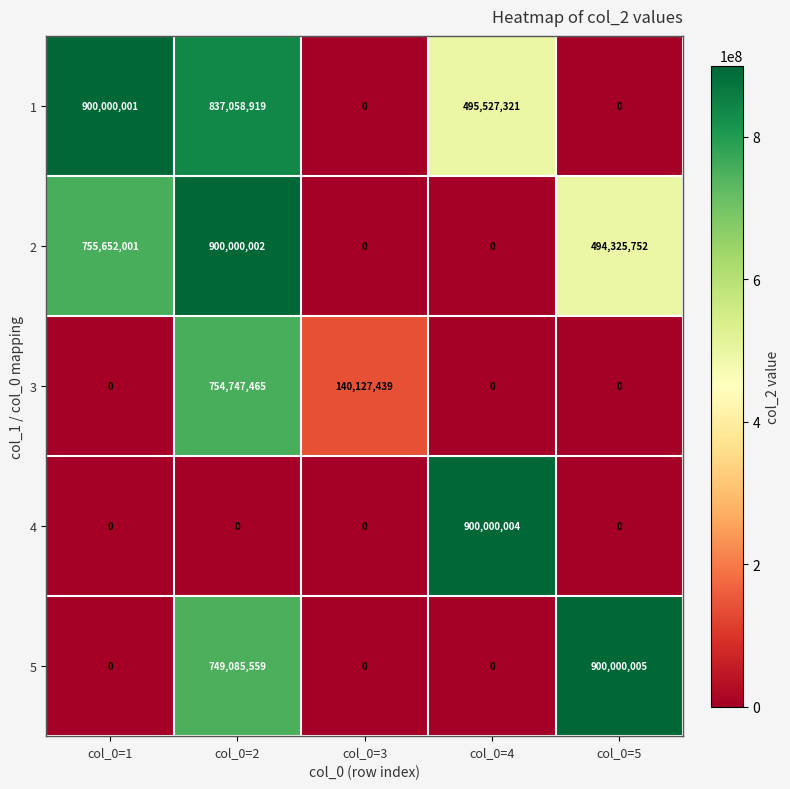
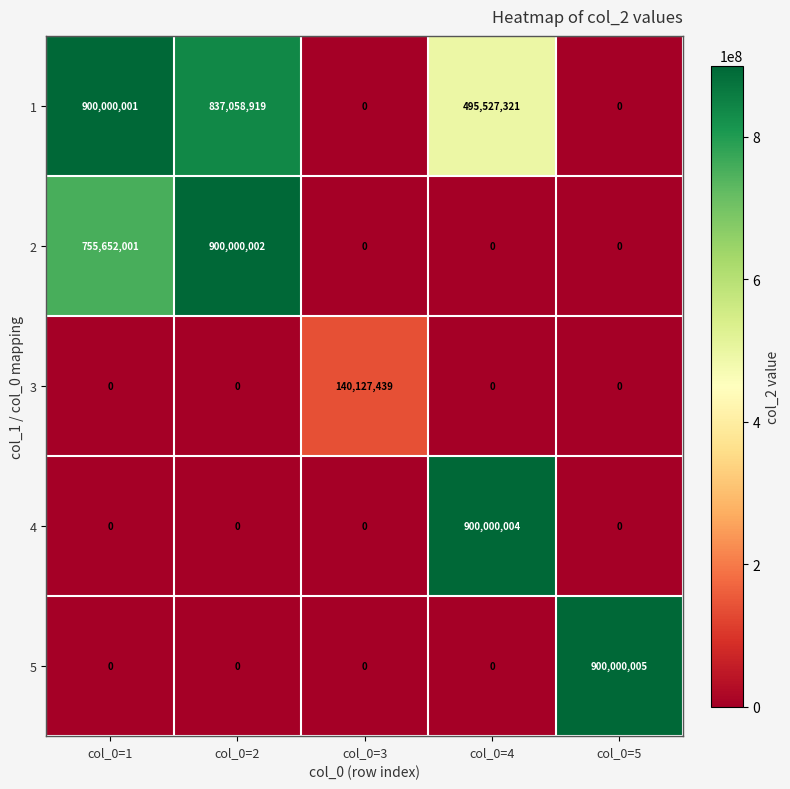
2, col_0=5: 494,325,752 -> 0
3, col_0=2: 754,747,465 -> 0
5, col_0=2: 749,085,559 -> 0
